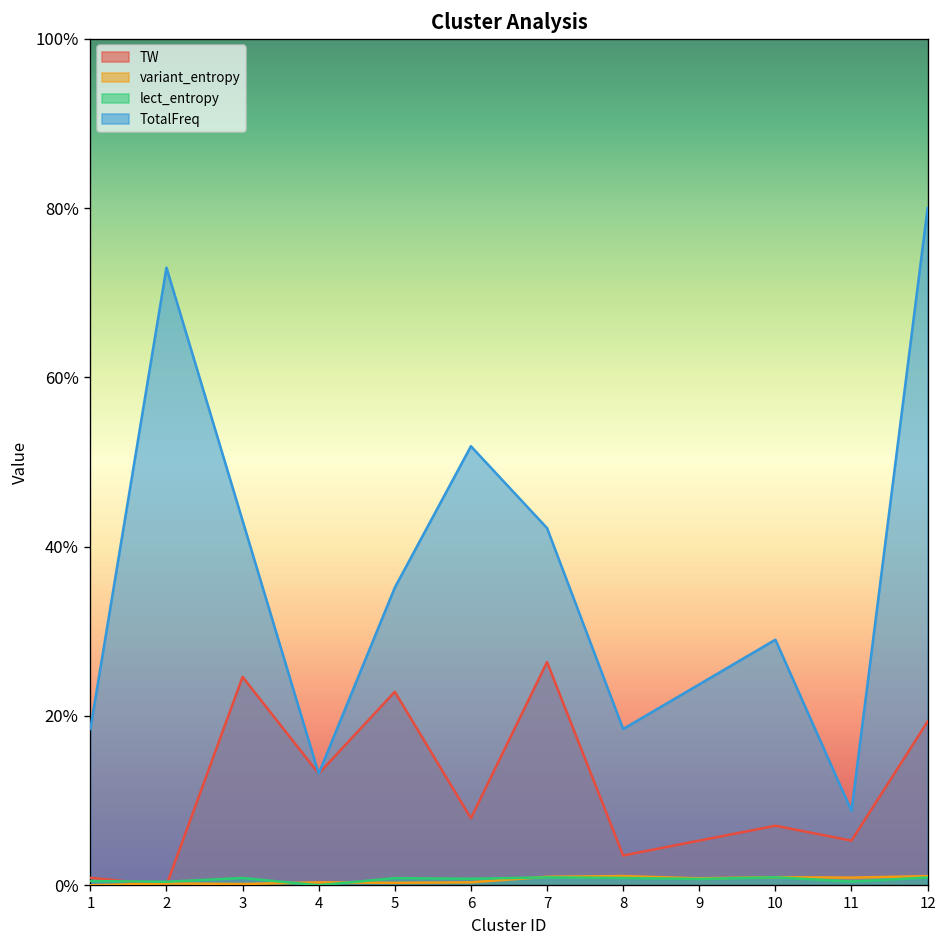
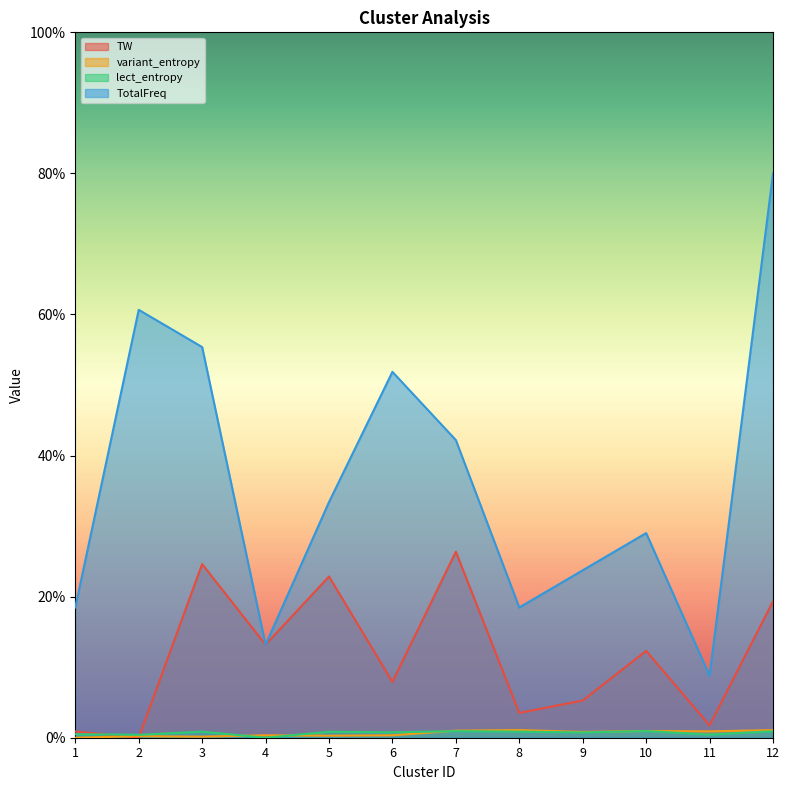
TotalFreq, 2: 73% -> 61%
TotalFreq, 3: 43% -> 55%
TotalFreq, 5: 35% -> 33%
TW, 10: 7% -> 12%
TW, 11: 5% -> 2%
